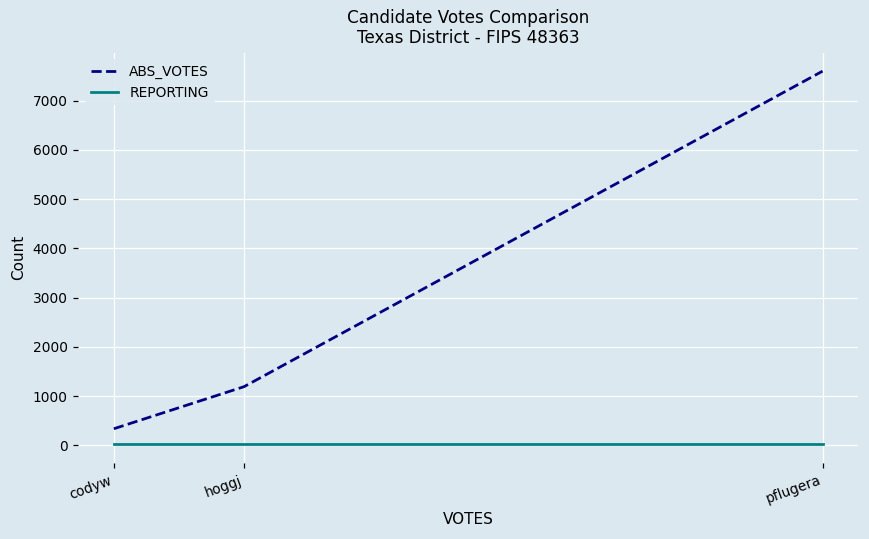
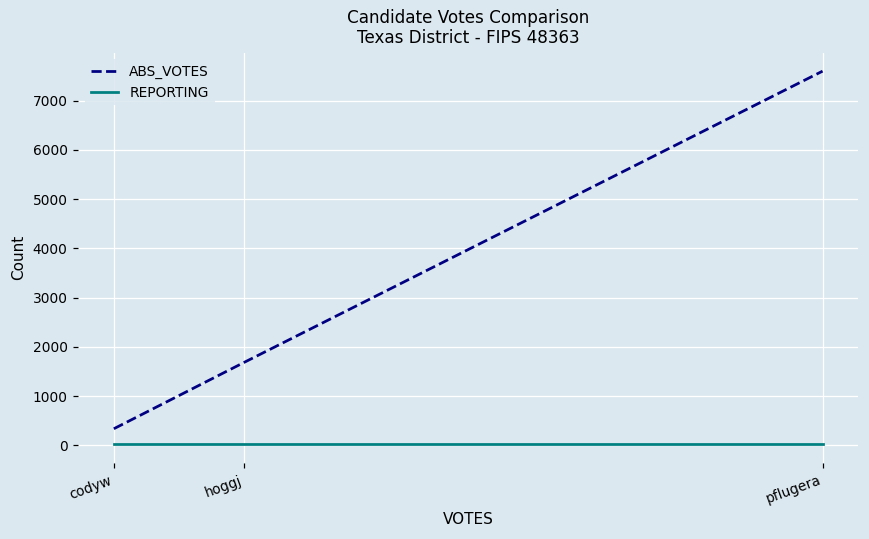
ABS_VOTES, hoggj: 1200 -> 1700
